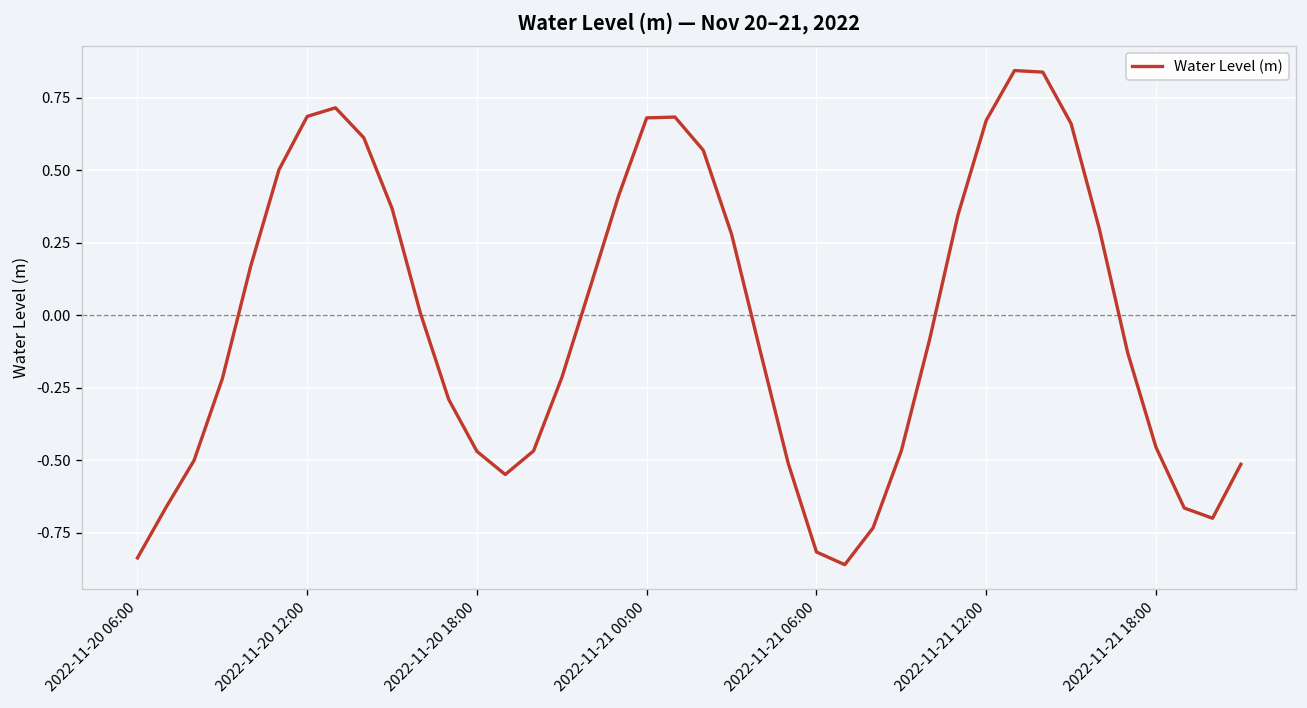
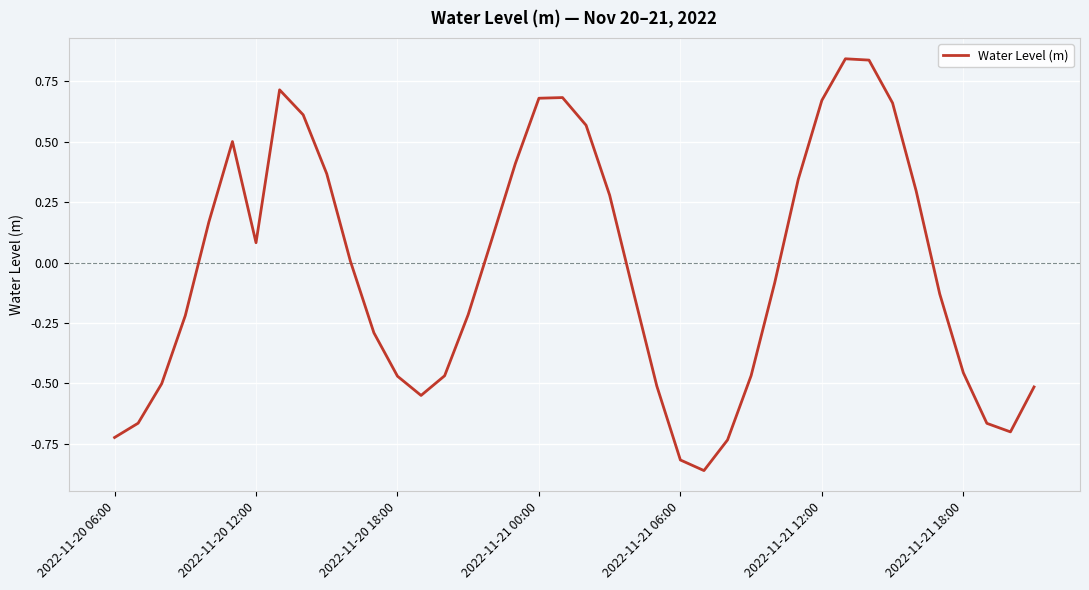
2022-11-20 06:00: -0.84 -> -0.72
2022-11-20 12:00: 0.69 -> 0.08
